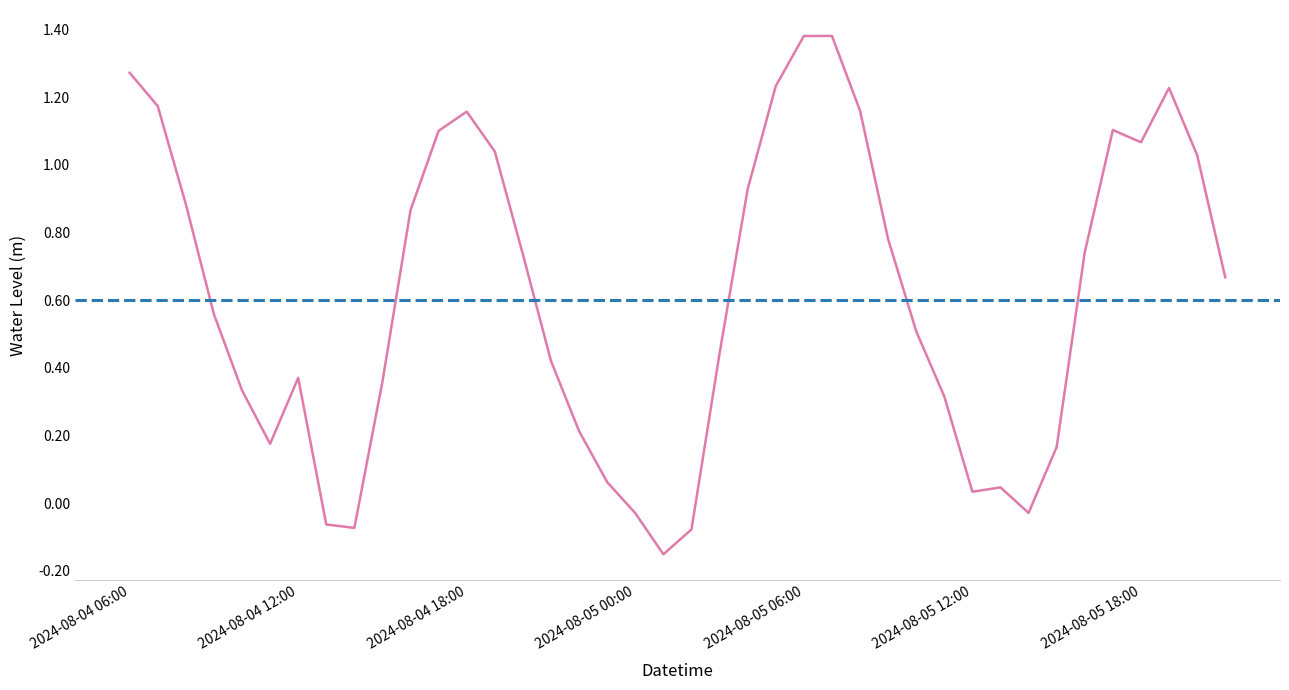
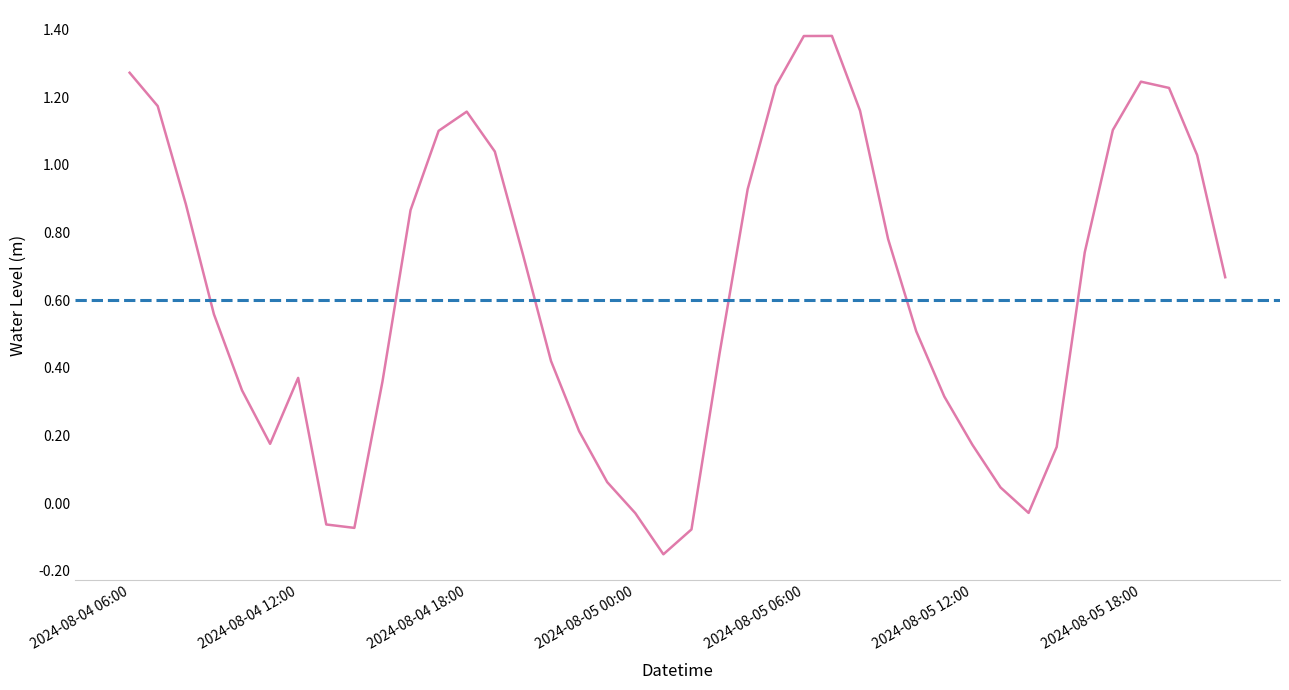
2024-08-05 12:00: 0.03 -> 0.17
2024-08-05 18:00: 1.07 -> 1.25
